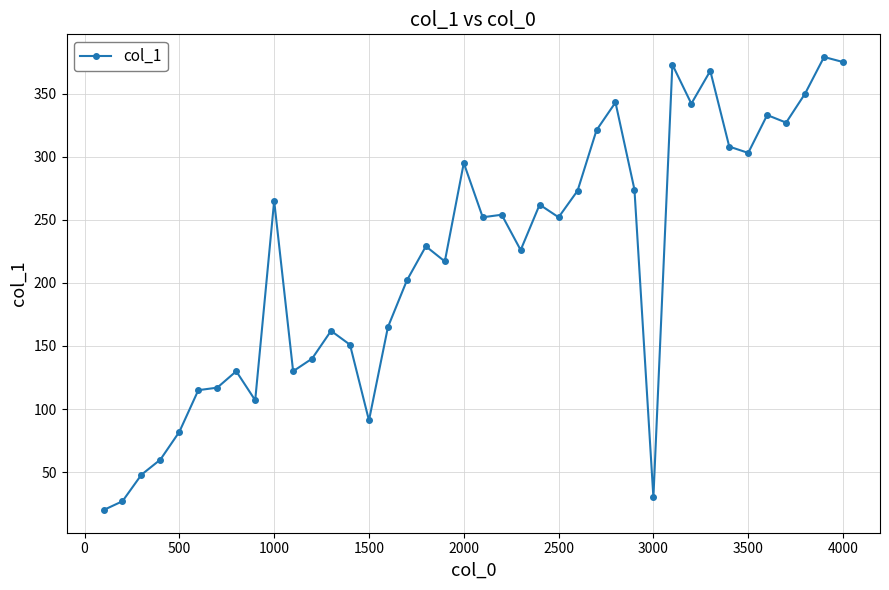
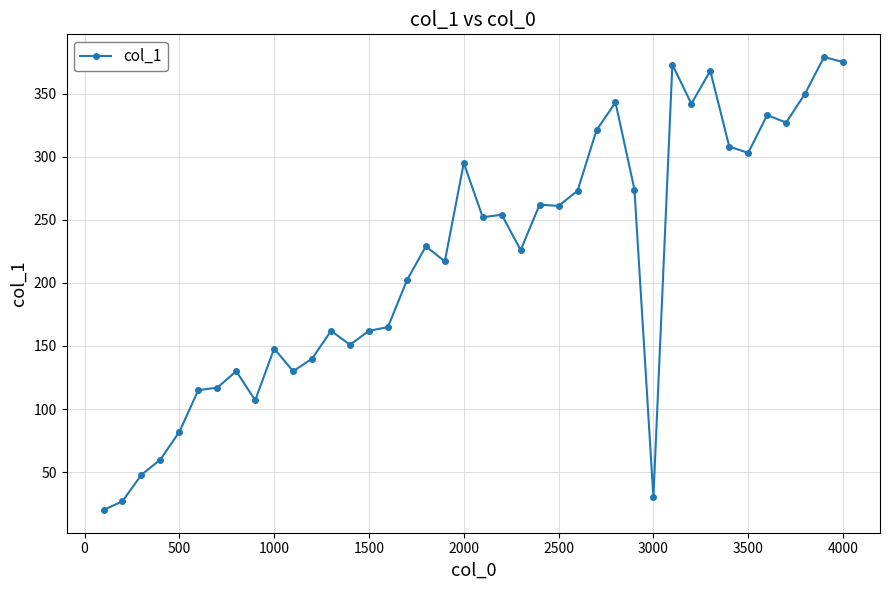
1000: 265 -> 148
1500: 91 -> 162
2500: 252 -> 261
